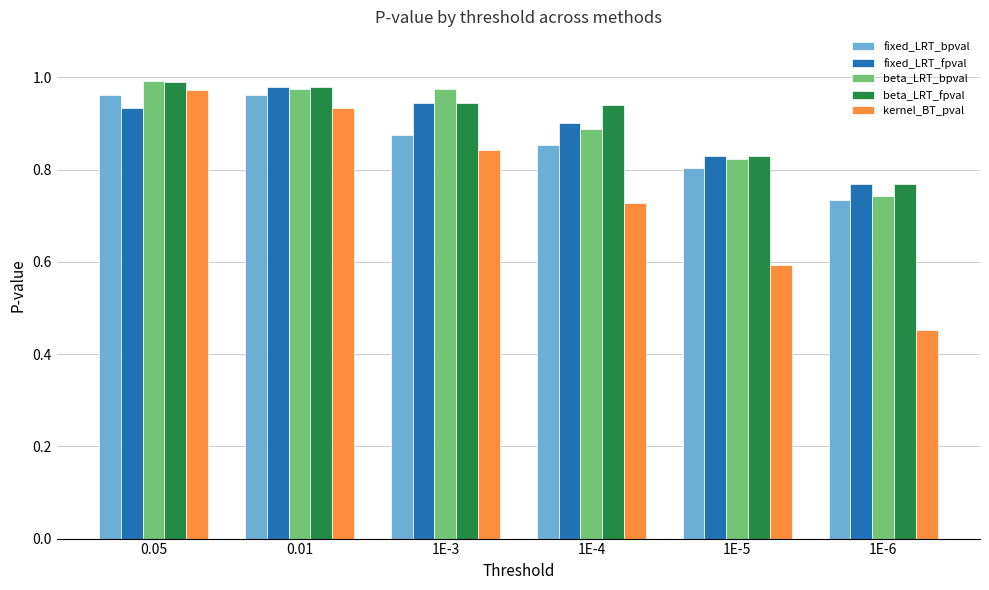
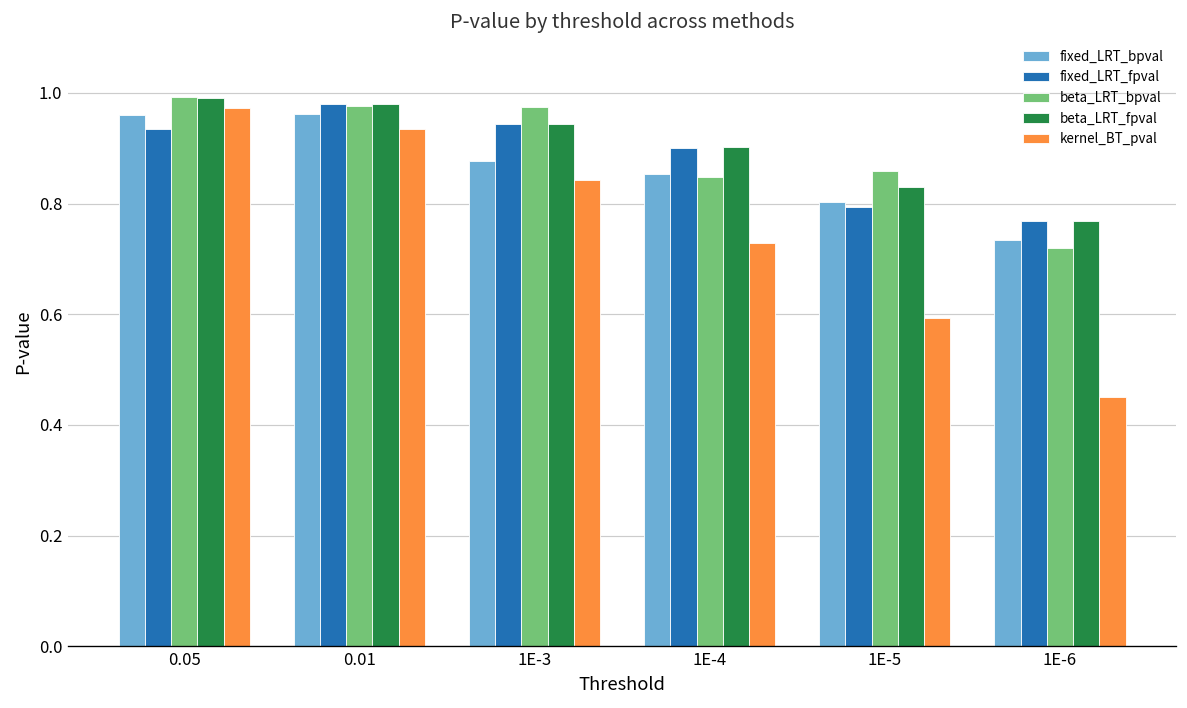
beta_LRT_bpval, 1E-4: 0.89 -> 0.85
beta_LRT_fpval, 1E-4: 0.94 -> 0.90
fixed_LRT_fpval, 1E-5: 0.83 -> 0.79
beta_LRT_bpval, 1E-5: 0.82 -> 0.86
beta_LRT_bpval, 1E-6: 0.74 -> 0.72
